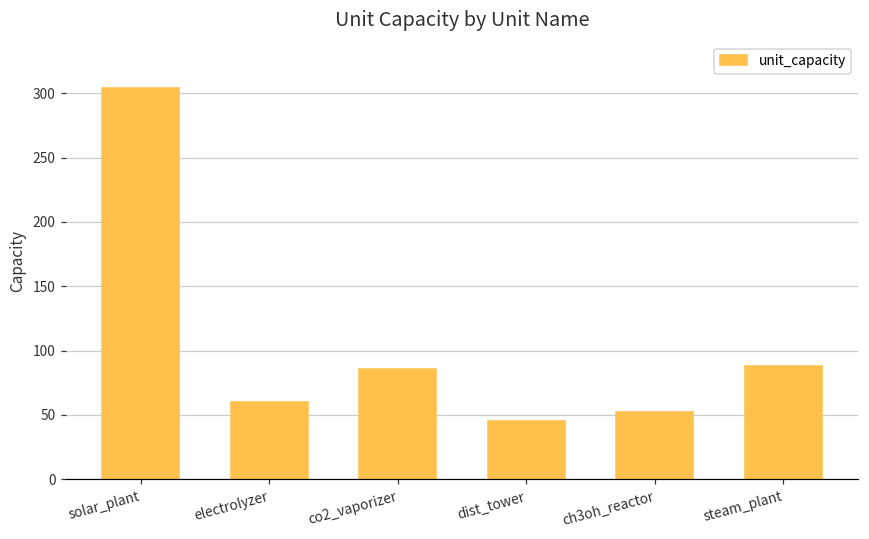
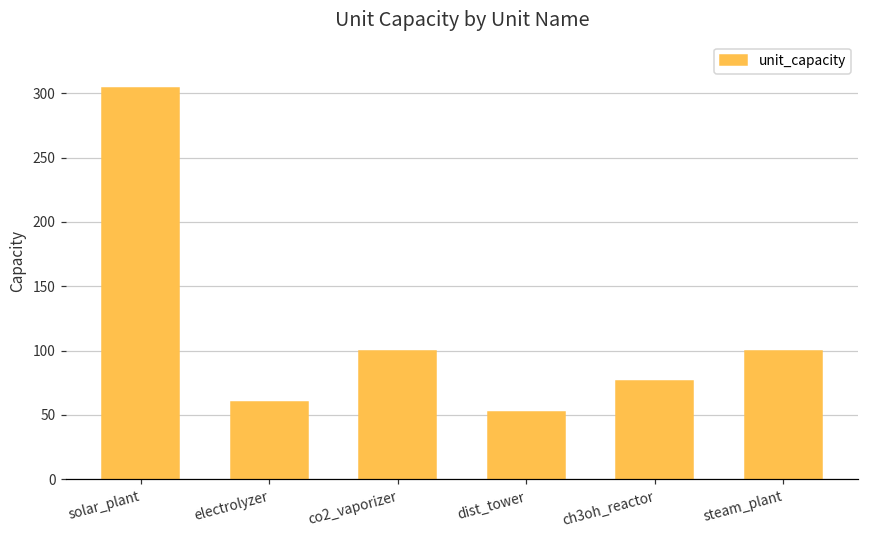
co2_vaporizer: 86 -> 100
dist_tower: 45 -> 52
ch3oh_reactor: 52 -> 76
steam_plant: 88 -> 100
